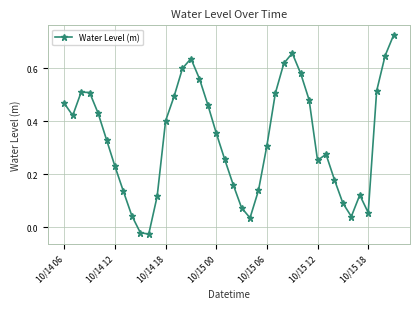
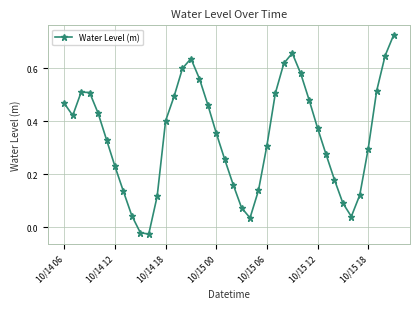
10/15 12: 0.25 -> 0.37
10/15 18: 0.05 -> 0.30
